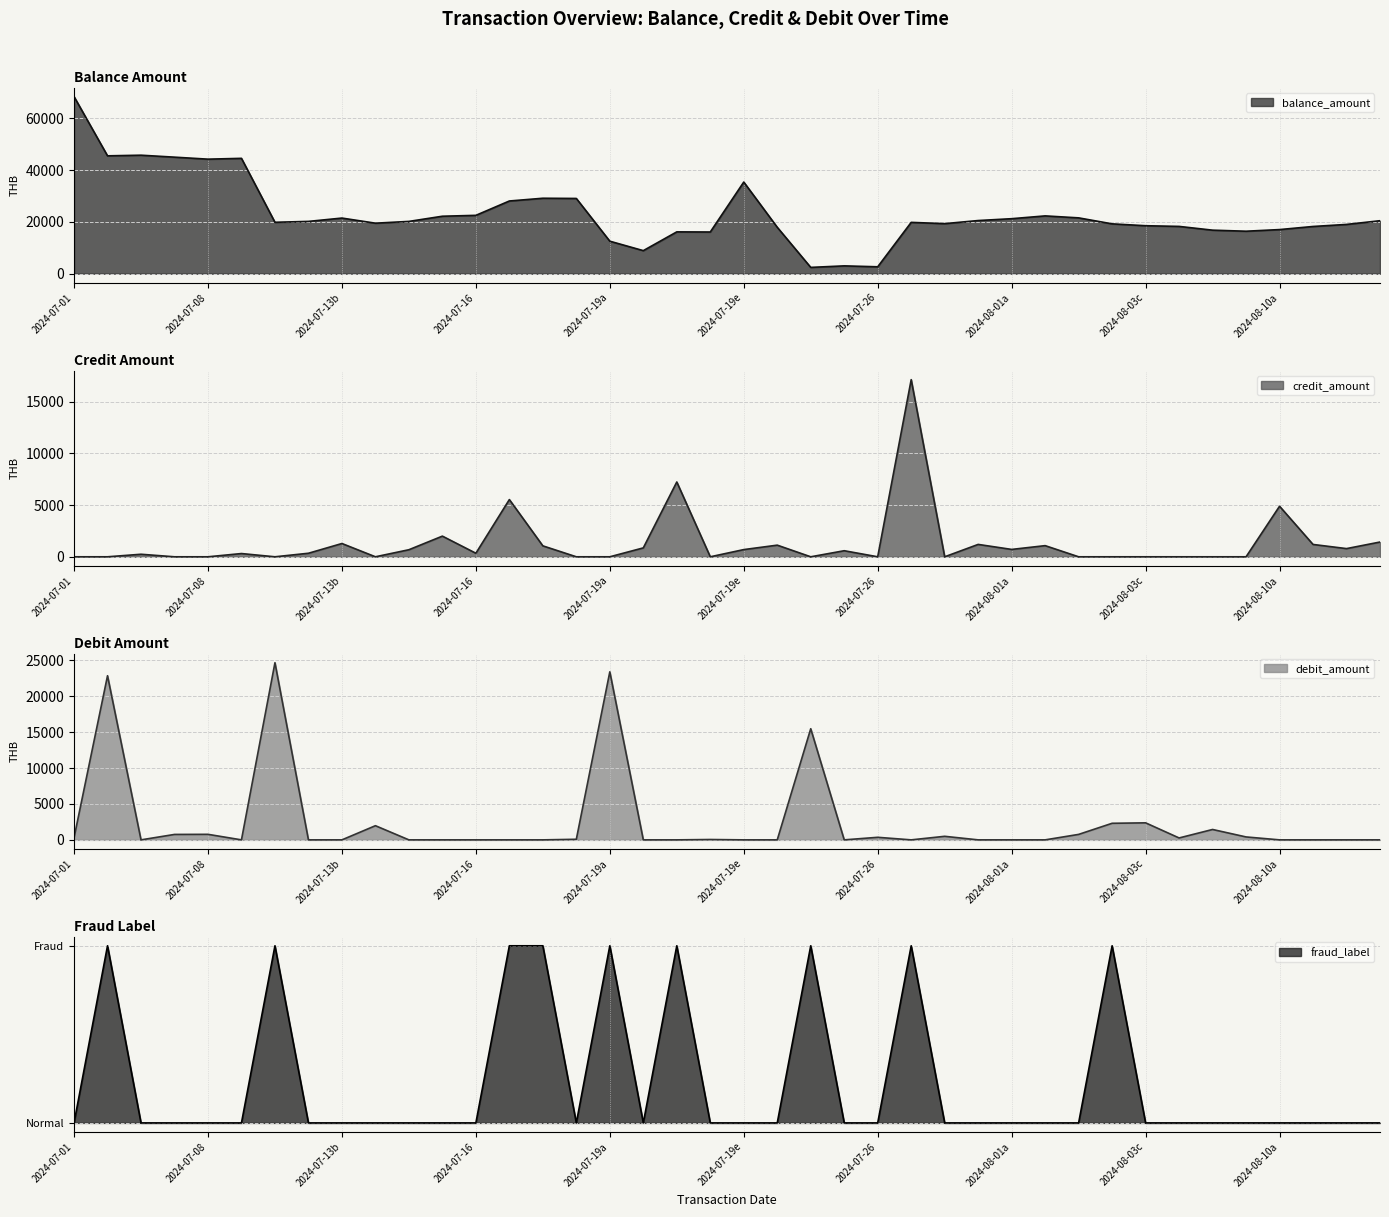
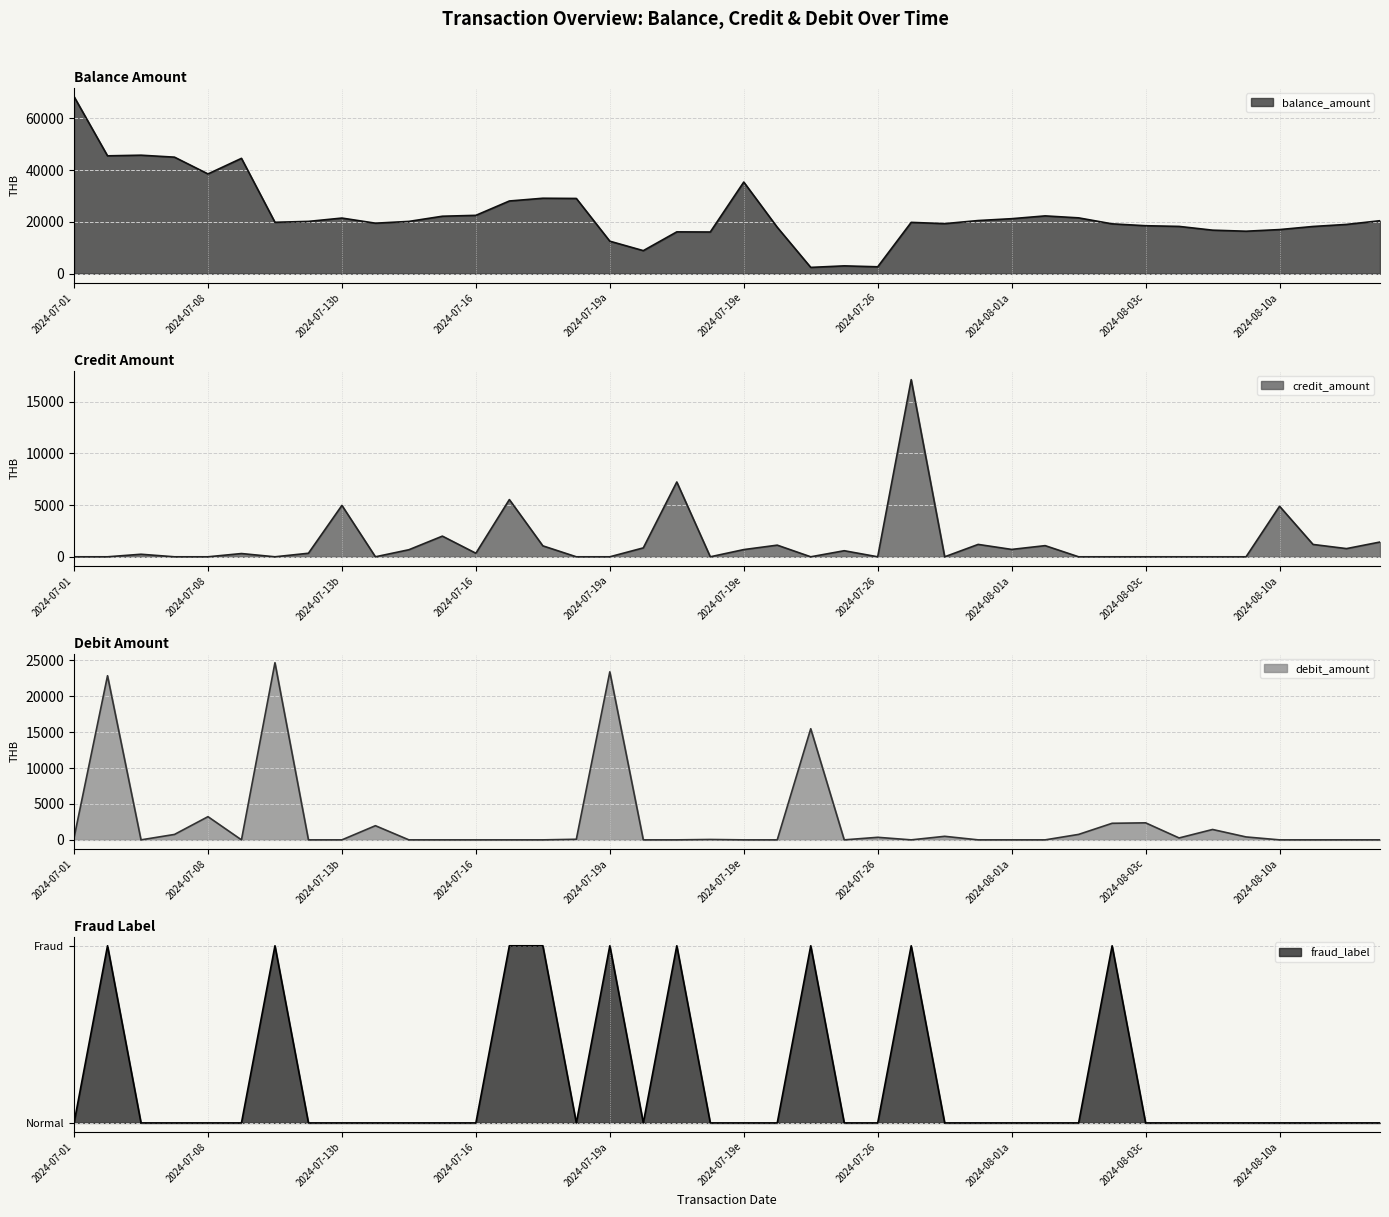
Balance Amount, 2024-07-08: 44000 -> 39000
Credit Amount, 2024-07-13b: 1300 -> 5000
Debit Amount, 2024-07-08: 1000 -> 3000
